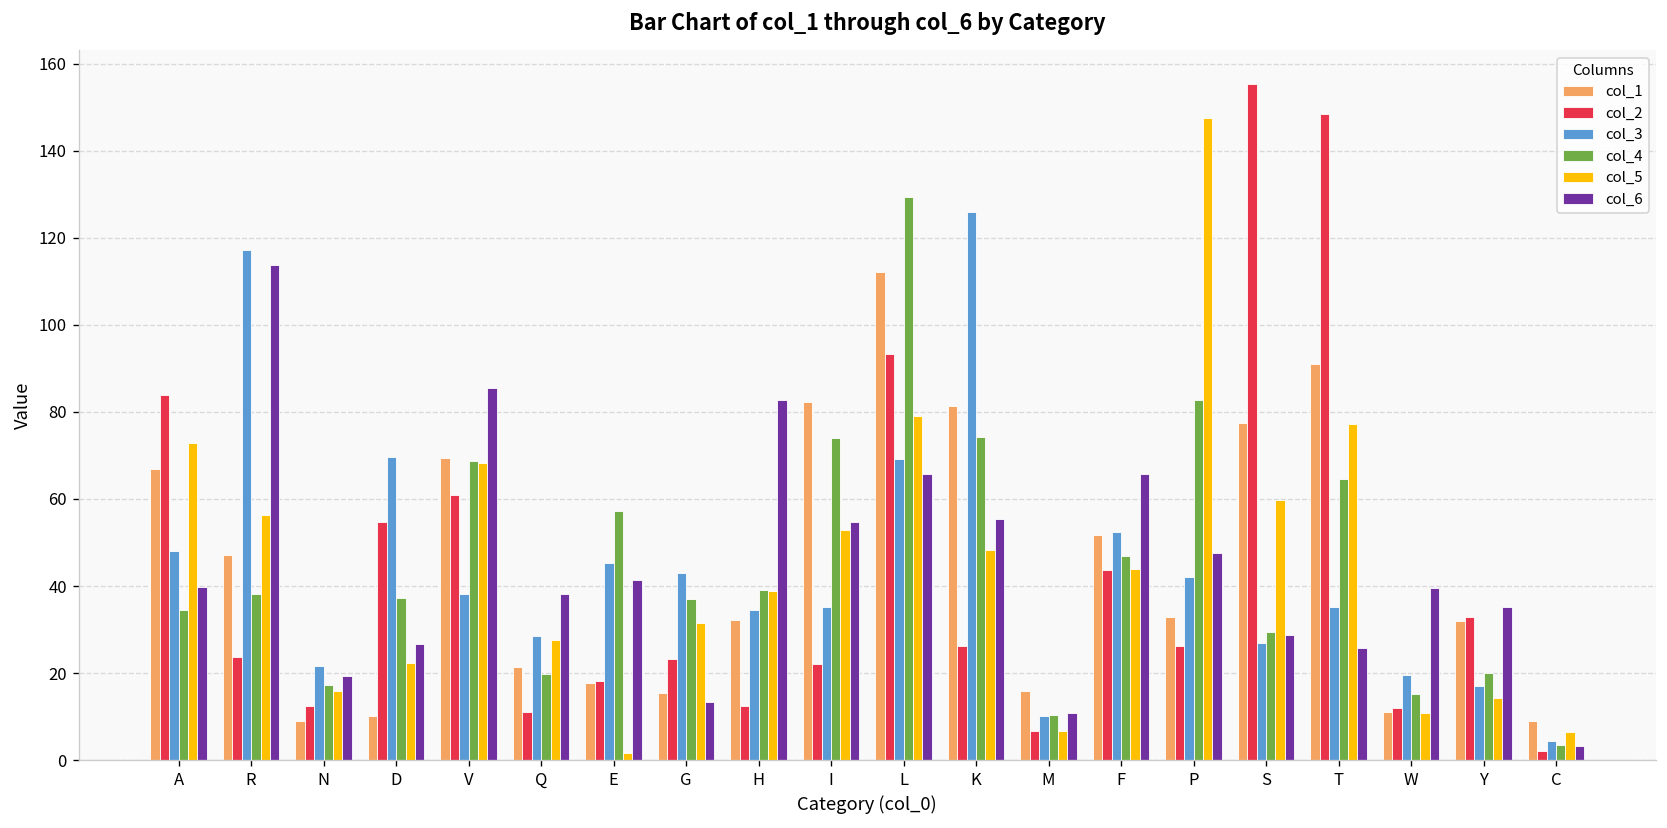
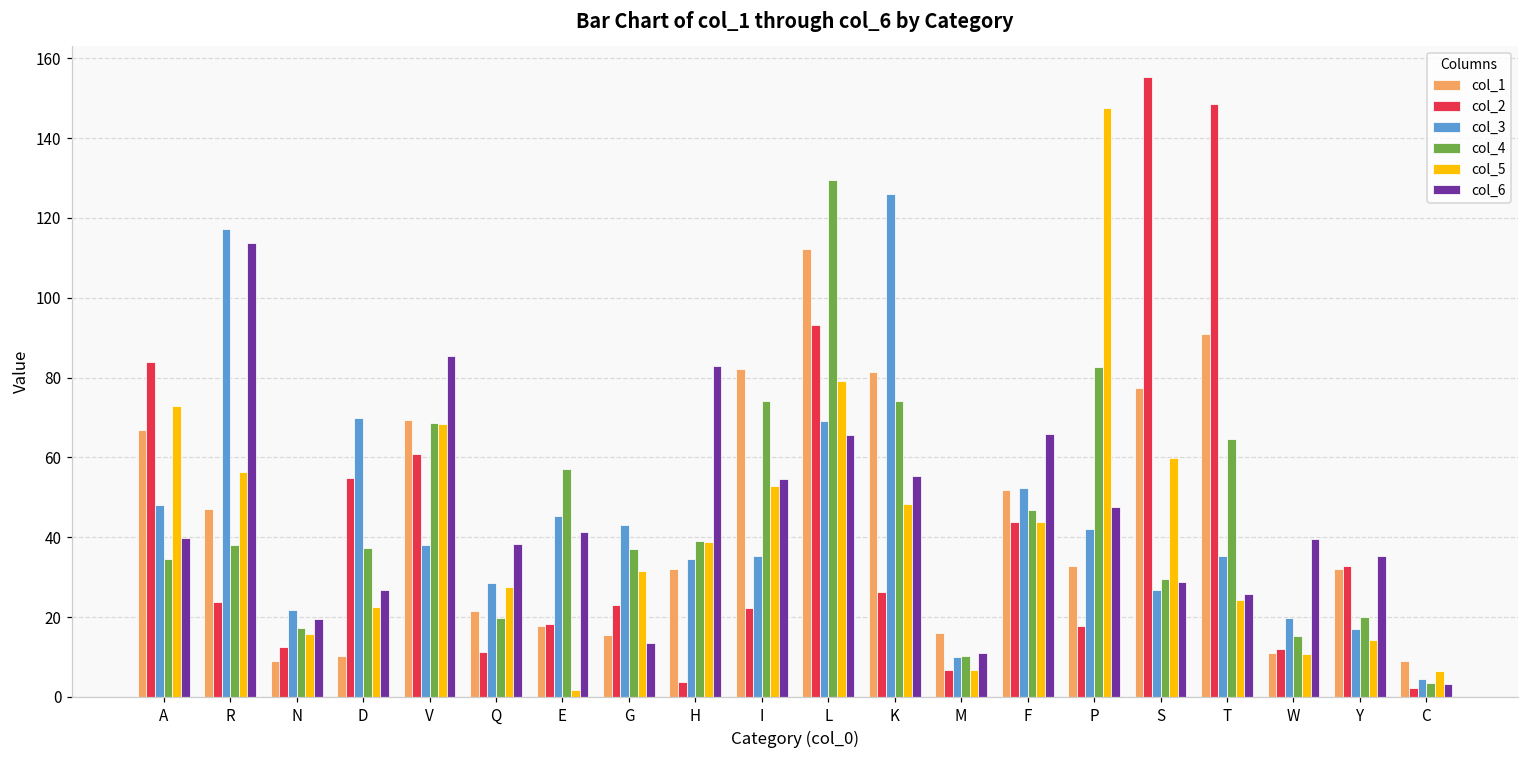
col_2, H: 12 -> 4
col_2, P: 26 -> 18
col_5, T: 77 -> 24
